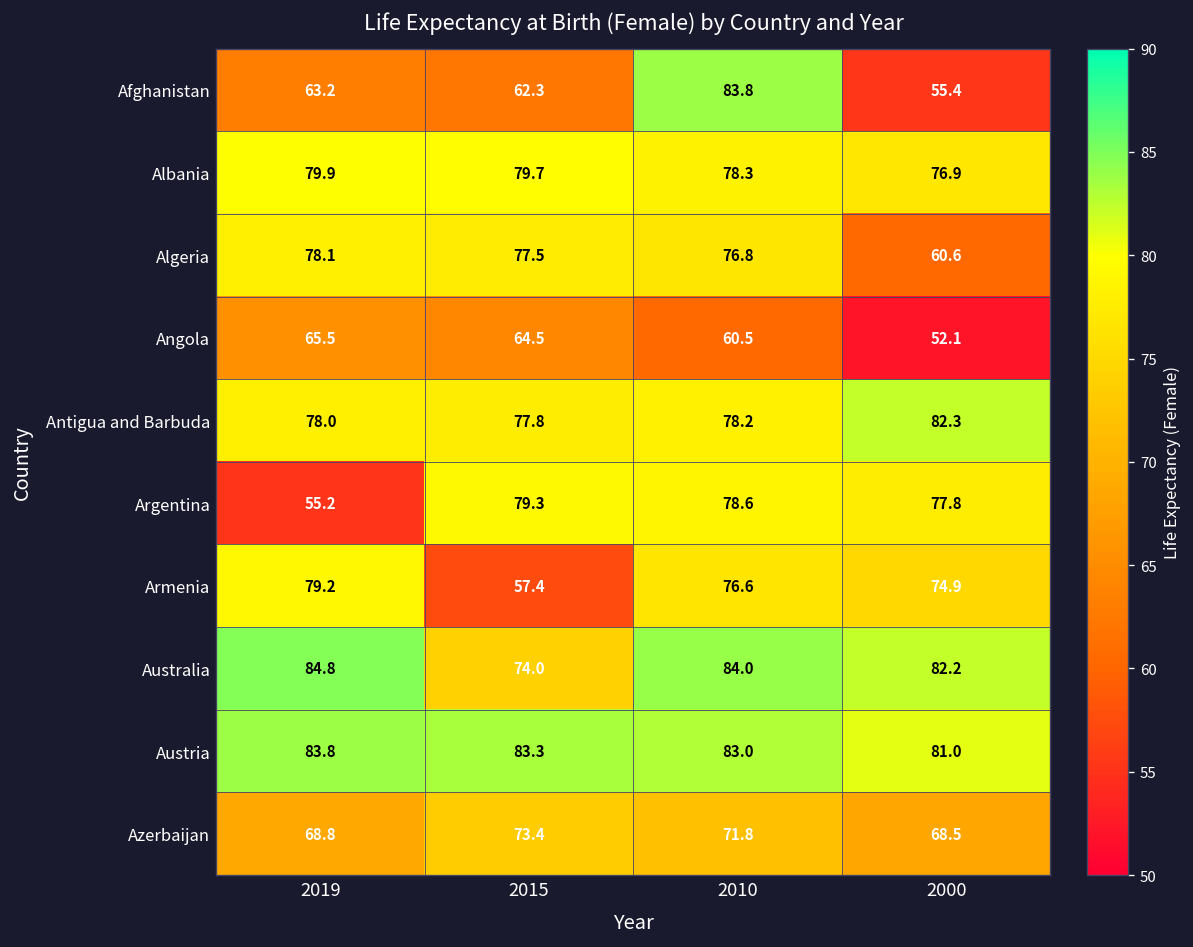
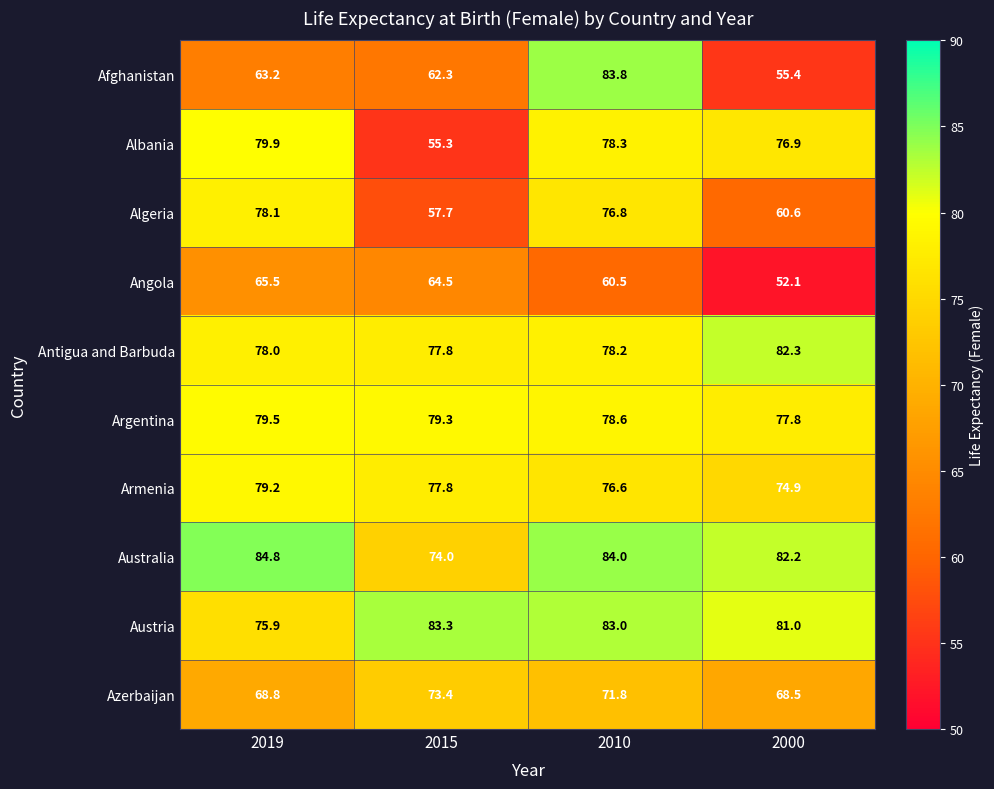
Albania, 2015: 79.7 -> 55.3
Algeria, 2015: 77.5 -> 57.7
Argentina, 2019: 55.2 -> 79.5
Armenia, 2015: 57.4 -> 77.8
Austria, 2019: 83.8 -> 75.9
